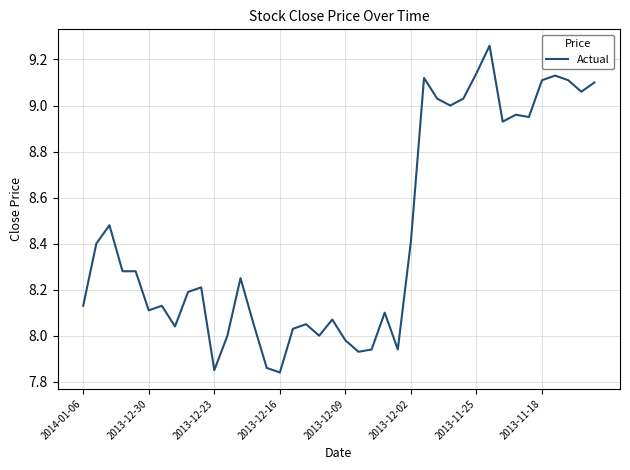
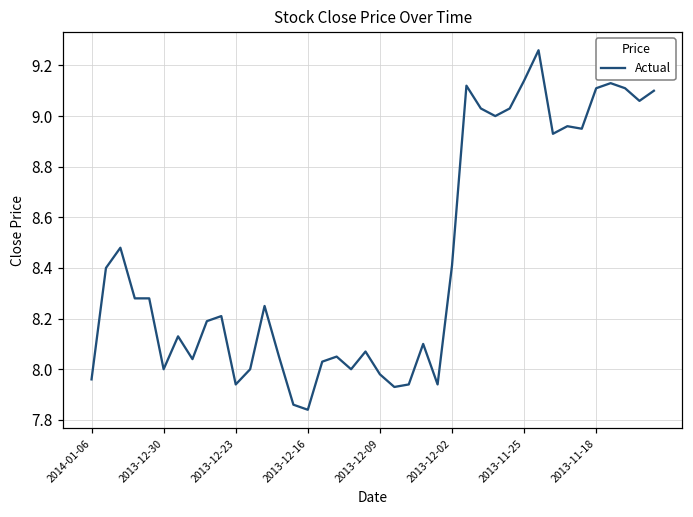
2014-01-06: 8.13 -> 7.96
2013-12-30: 8.11 -> 8.00
2013-12-23: 7.85 -> 7.94
